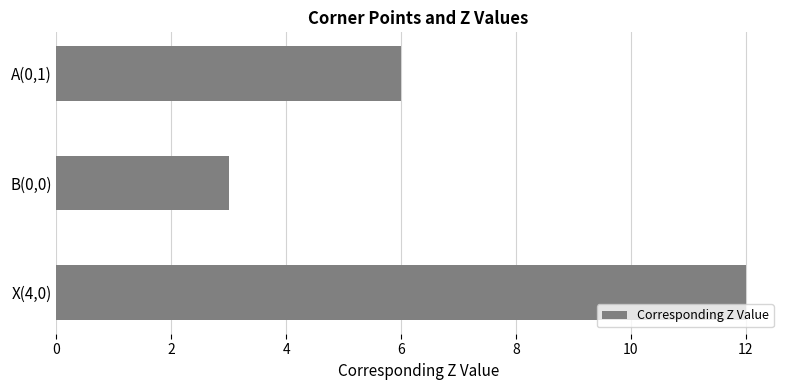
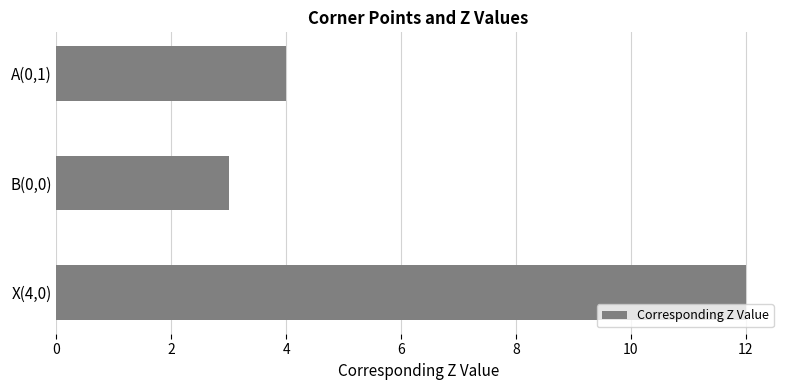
A(0,1): 6 -> 4
